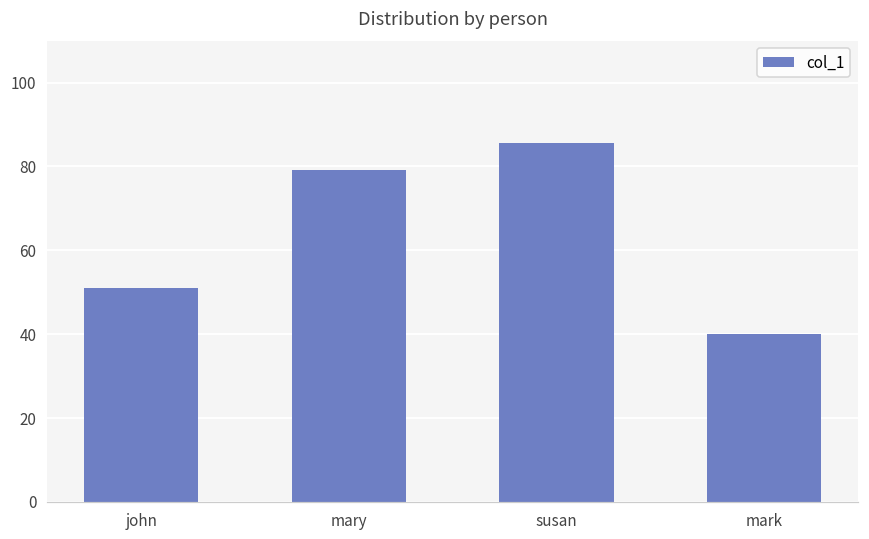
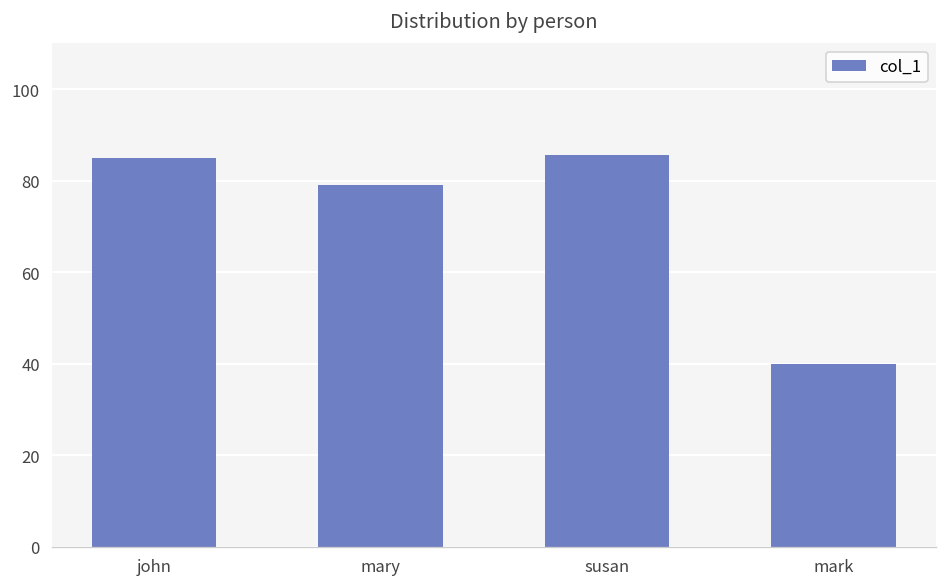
john: 51 -> 85
